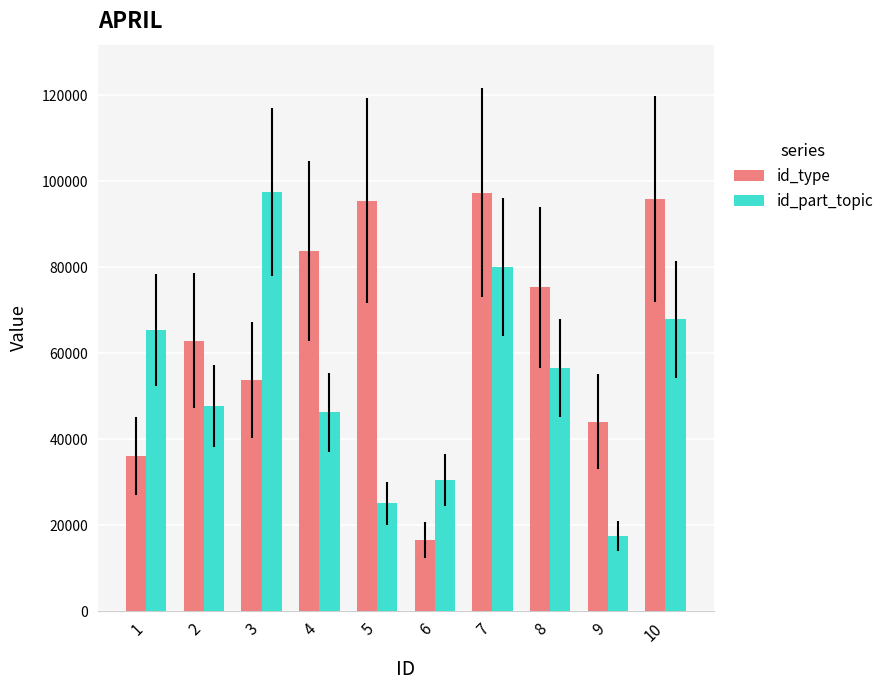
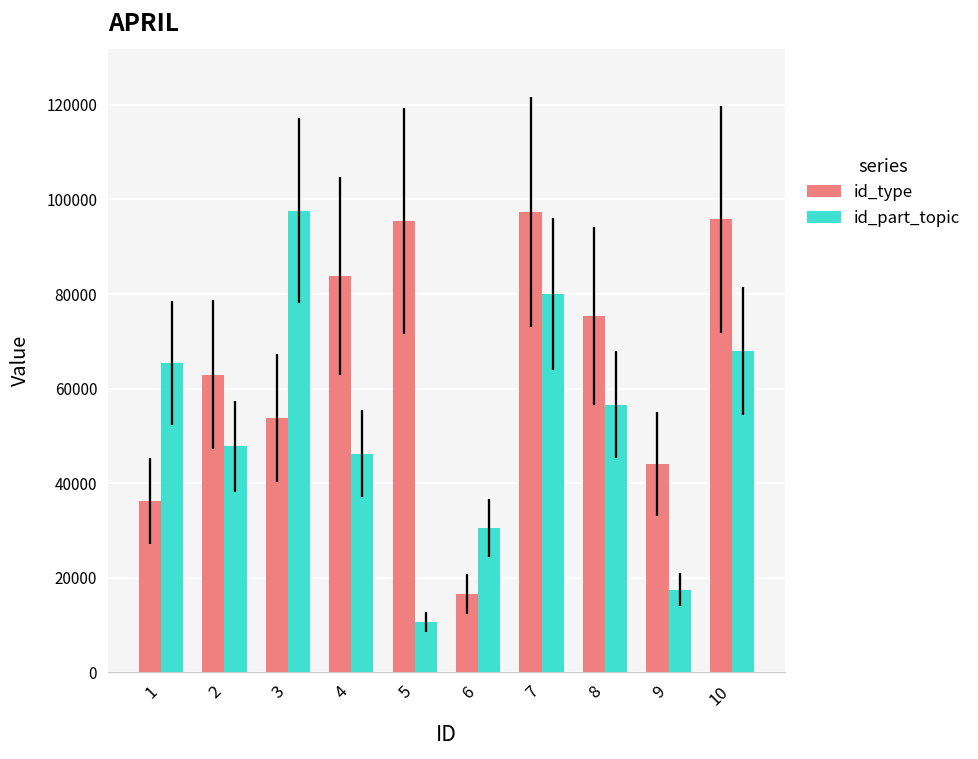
id_part_topic, 5: 25000 -> 11000
